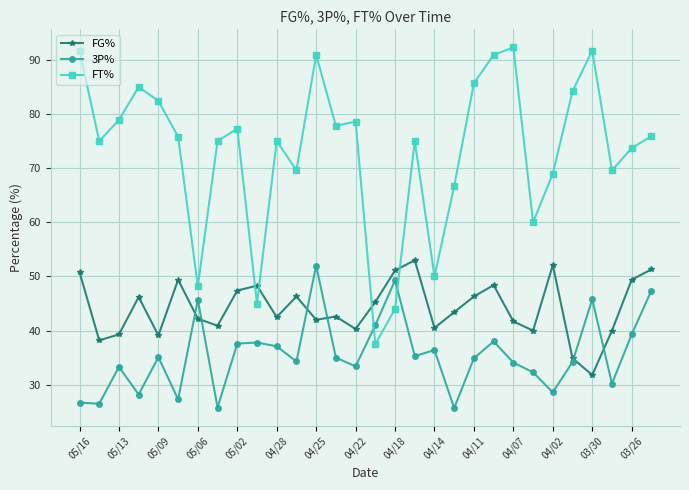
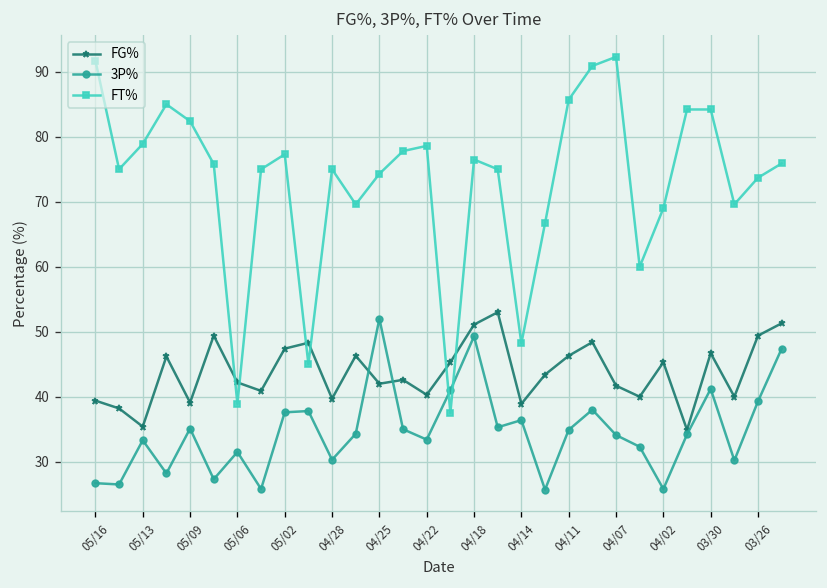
FG%, 05/16: 51 -> 39
FG%, 05/13: 39 -> 35
3P%, 05/06: 46 -> 32
FT%, 05/06: 48 -> 39
FG%, 04/28: 43 -> 40
3P%, 04/28: 37 -> 30
FT%, 04/25: 91 -> 74
FT%, 04/18: 44 -> 77
FG%, 04/14: 41 -> 39
FT%, 04/14: 50 -> 48
FG%, 04/02: 52 -> 45
3P%, 04/02: 29 -> 26
FG%, 03/30: 32 -> 47
3P%, 03/30: 46 -> 41
FT%, 03/30: 92 -> 84
